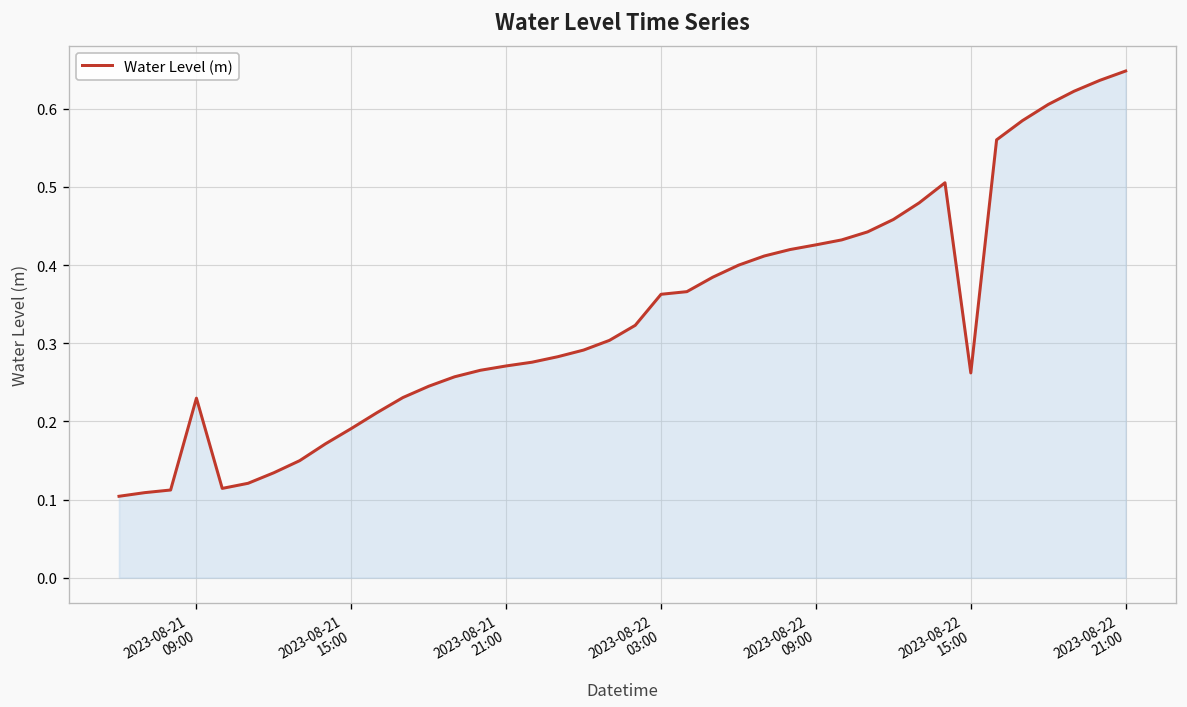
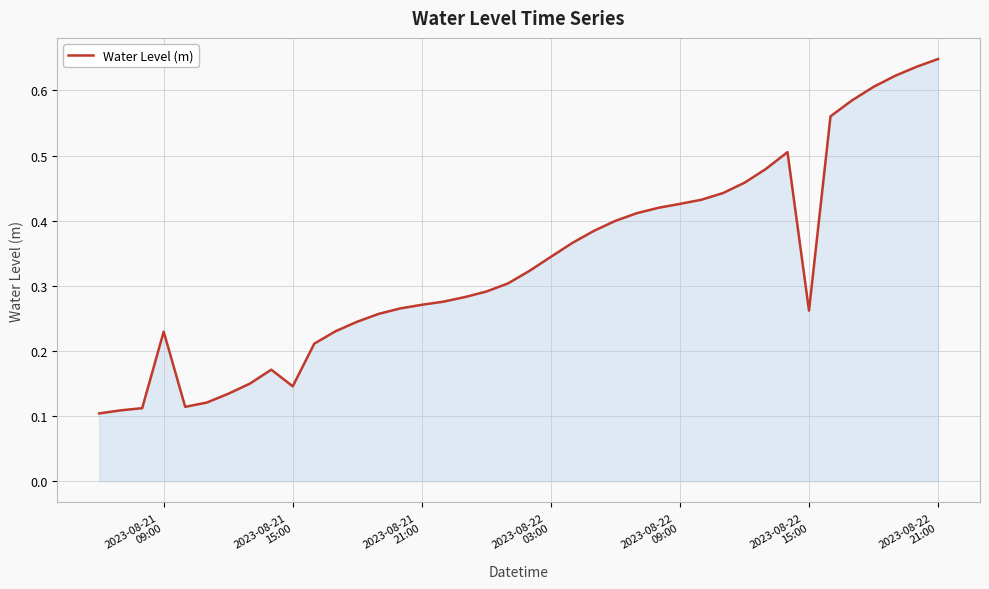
2023-08-21 15:00: 0.19 -> 0.15
2023-08-22 03:00: 0.36 -> 0.34
